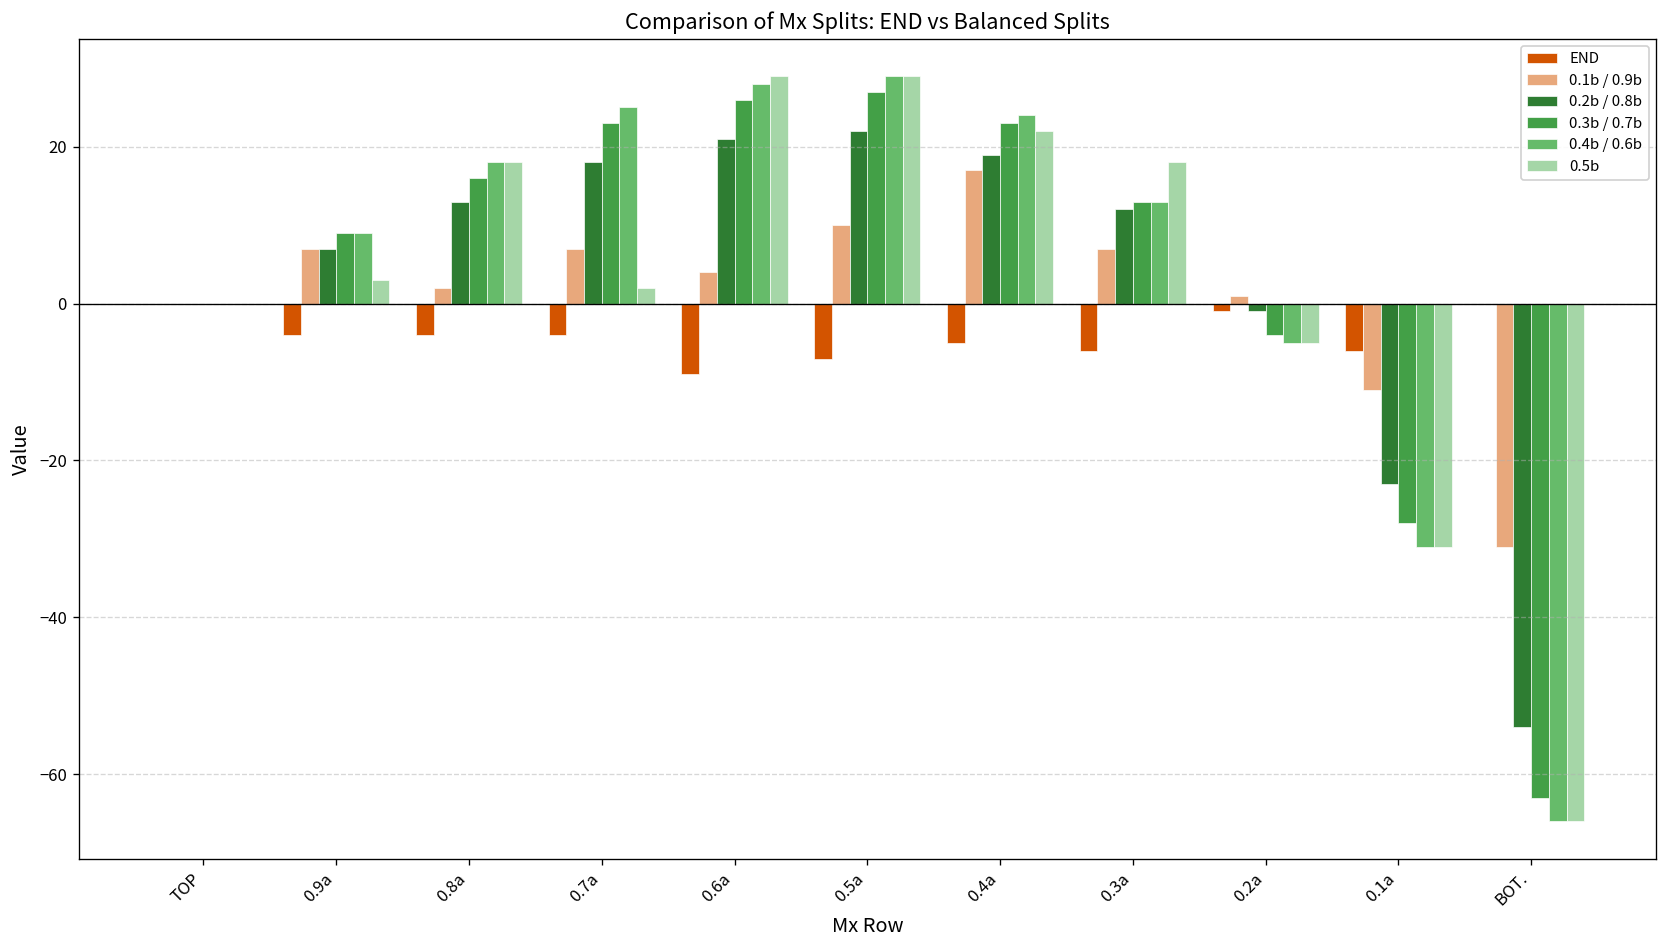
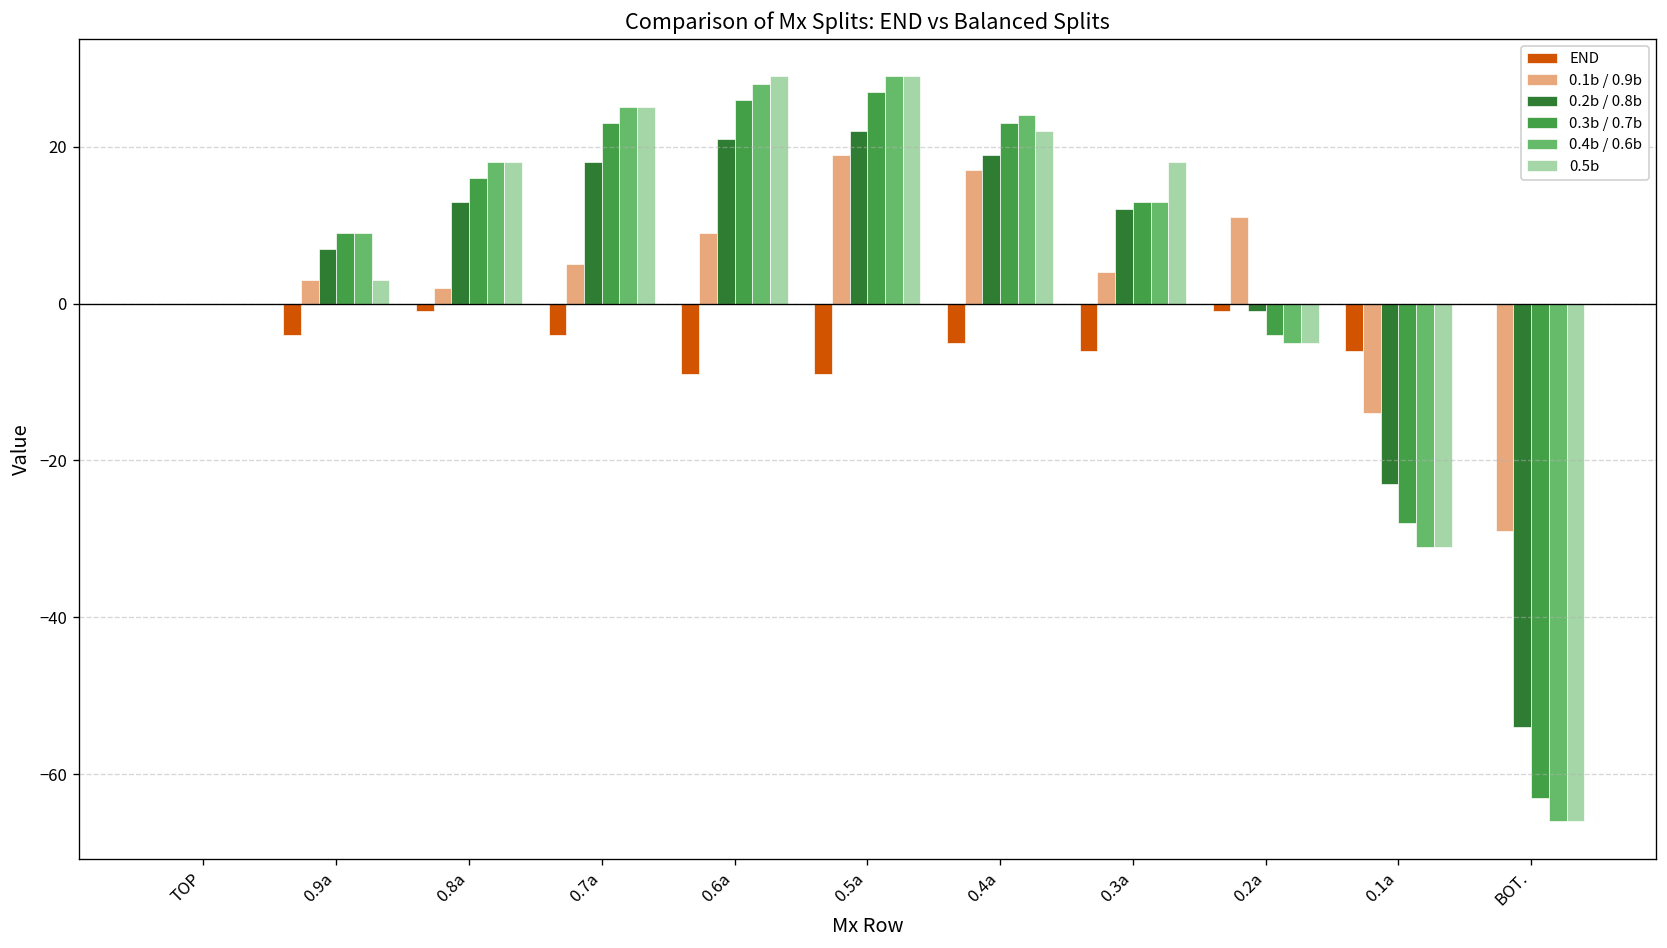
0.1b / 0.9b, 0.9a: 7 -> 3
END, 0.8a: -4 -> -1
0.1b / 0.9b, 0.7a: 7 -> 5
0.5b, 0.7a: 2 -> 25
0.1b / 0.9b, 0.6a: 4 -> 9
END, 0.5a: -7 -> -9
0.1b / 0.9b, 0.5a: 10 -> 19
0.1b / 0.9b, 0.3a: 7 -> 4
0.1b / 0.9b, 0.2a: 1 -> 11
0.1b / 0.9b, 0.1a: -11 -> -14
0.1b / 0.9b, BOT.: -31 -> -29
